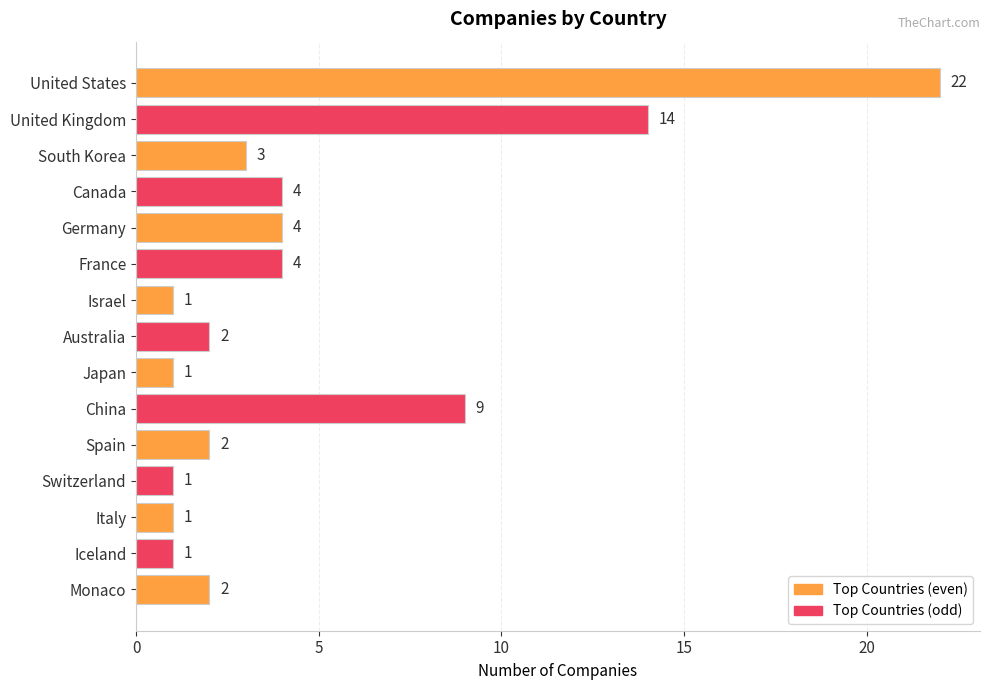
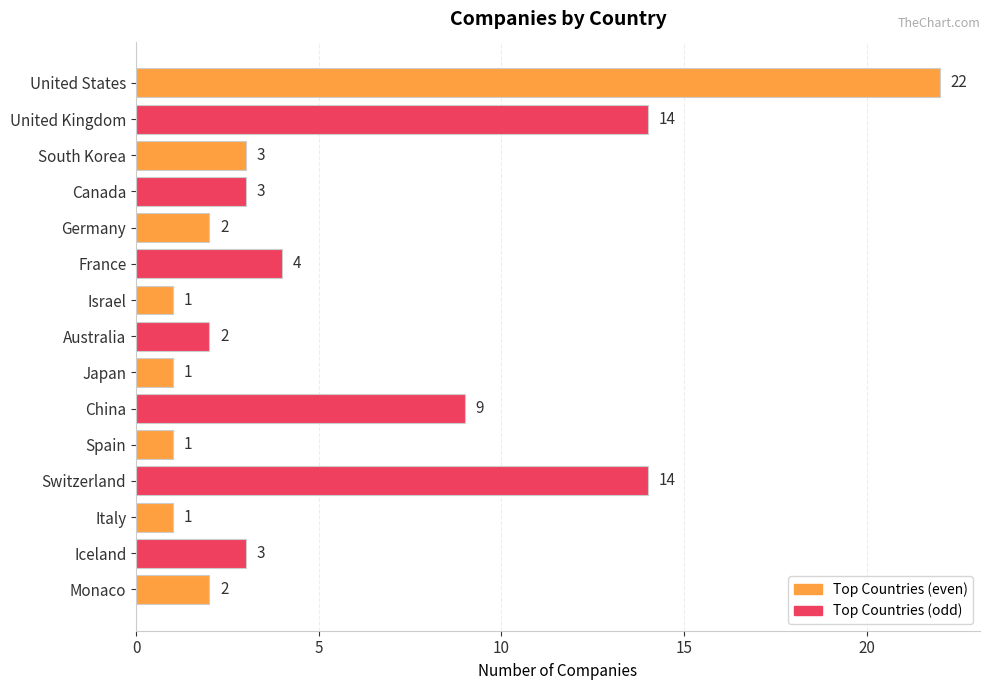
Canada: 4 -> 3
Germany: 4 -> 2
Spain: 2 -> 1
Switzerland: 1 -> 14
Iceland: 1 -> 3
